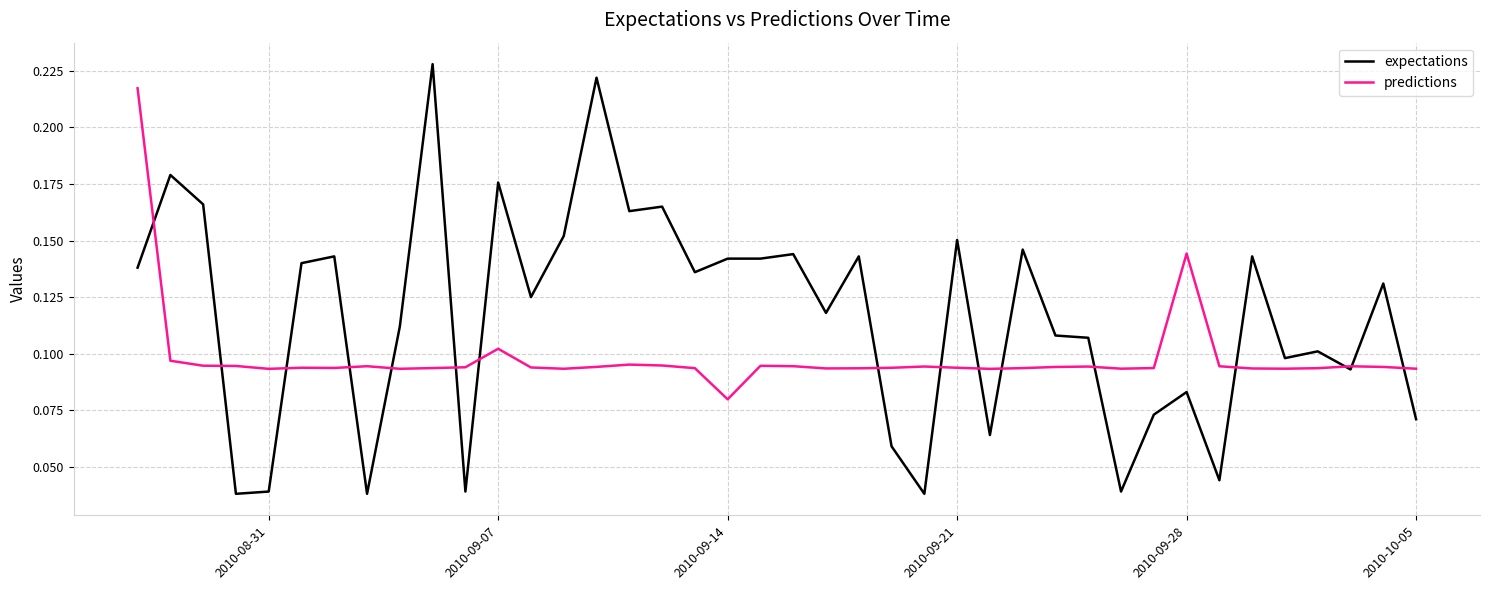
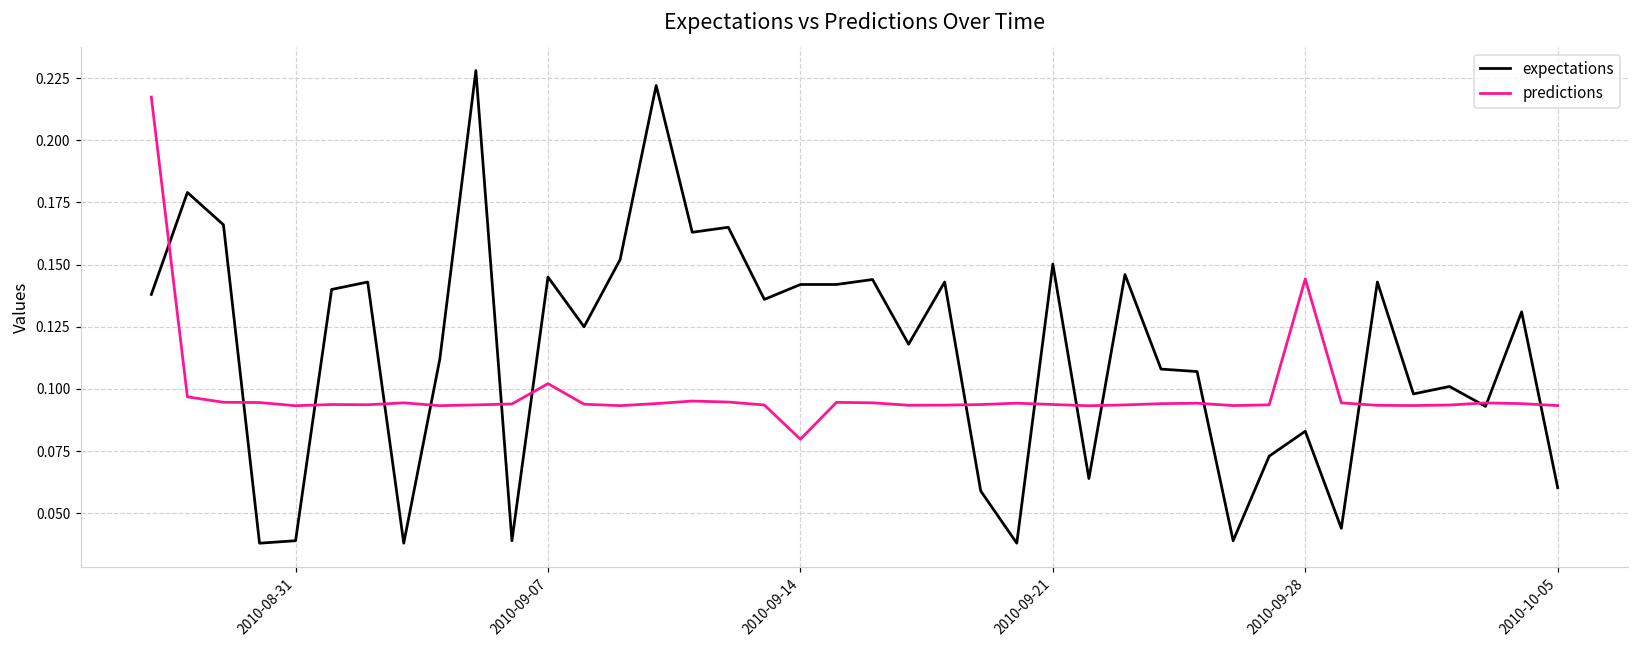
expectations, 2010-09-07: 0.176 -> 0.145
expectations, 2010-10-05: 0.071 -> 0.060
